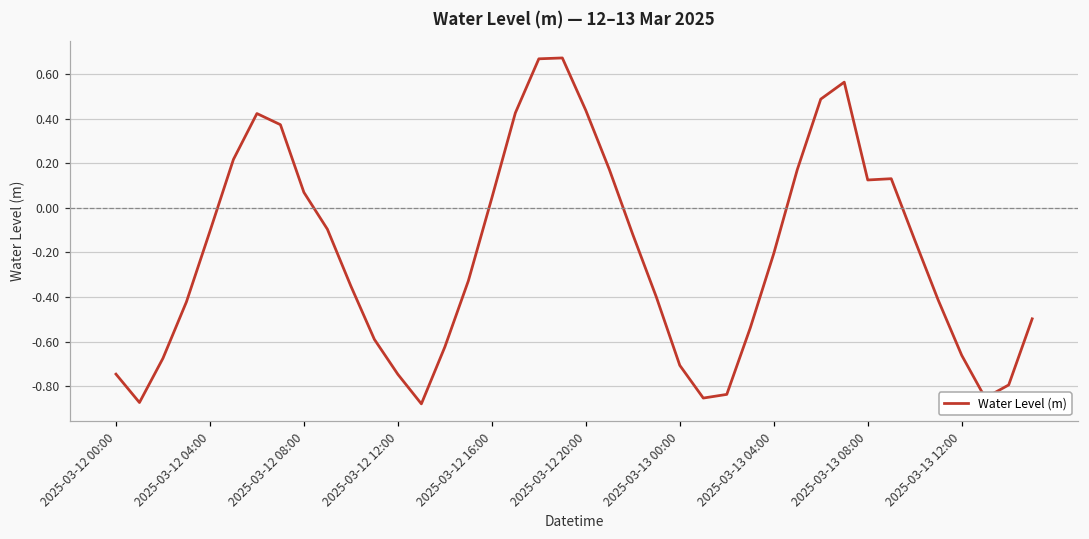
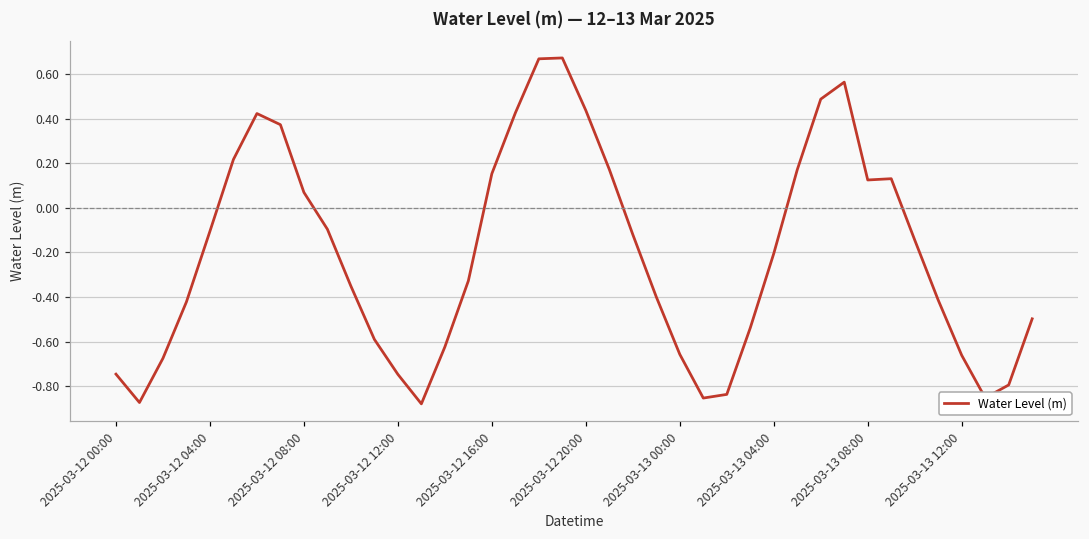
2025-03-12 16:00: 0.04 -> 0.15
2025-03-13 00:00: -0.71 -> -0.66
